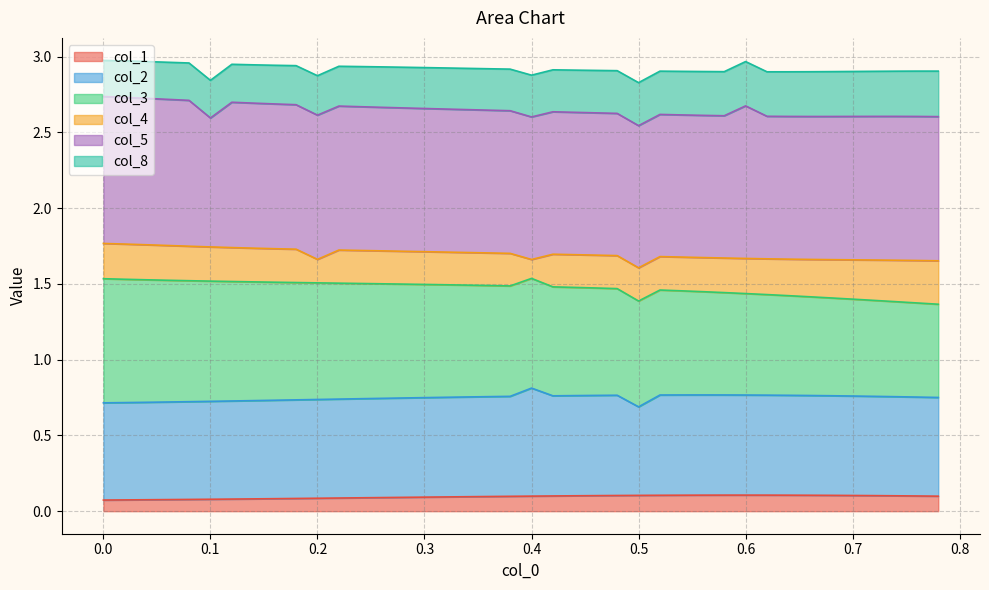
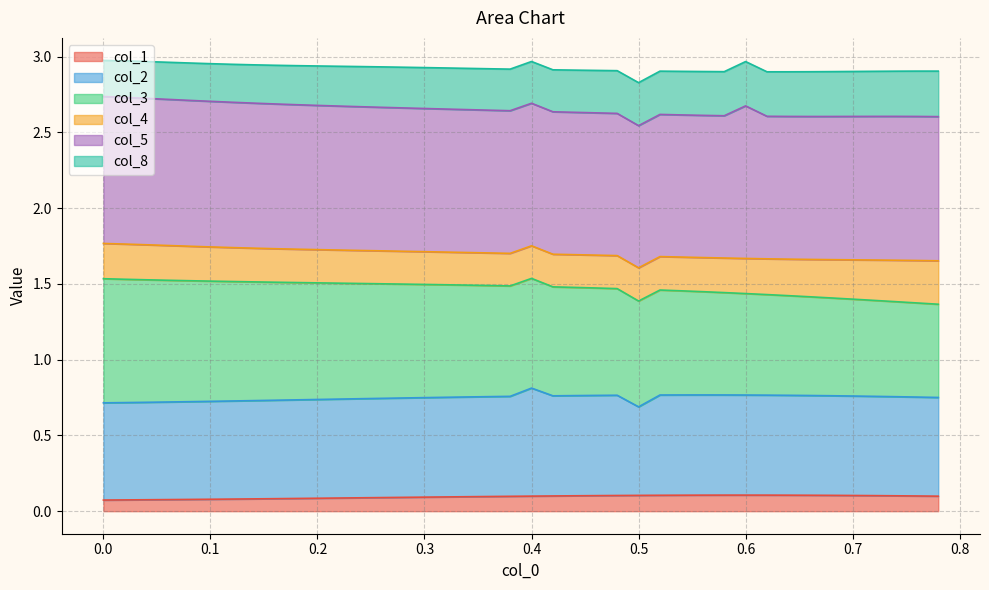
col_5, 0.1: 0.85 -> 0.96
col_4, 0.2: 0.15 -> 0.22
col_4, 0.4: 0.12 -> 0.22
